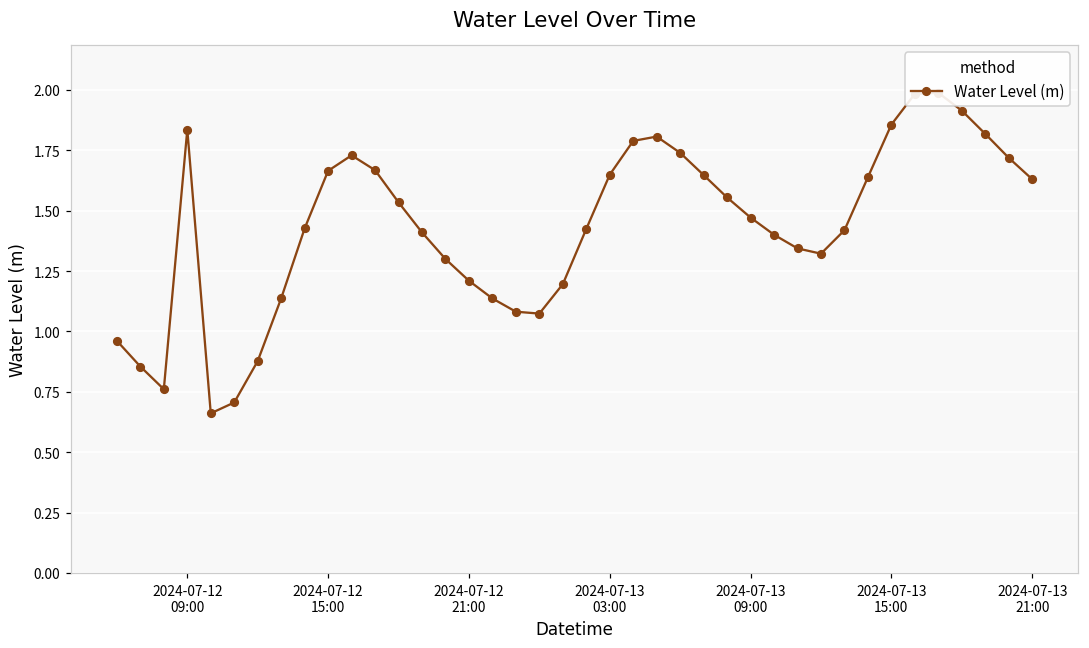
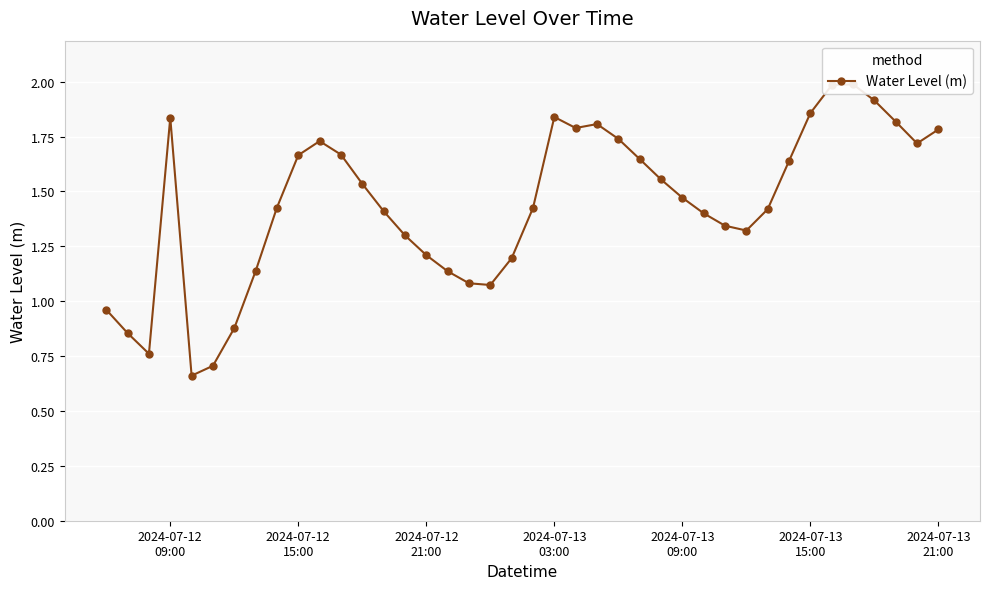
2024-07-13 03:00: 1.65 -> 1.84
2024-07-13 21:00: 1.63 -> 1.78
